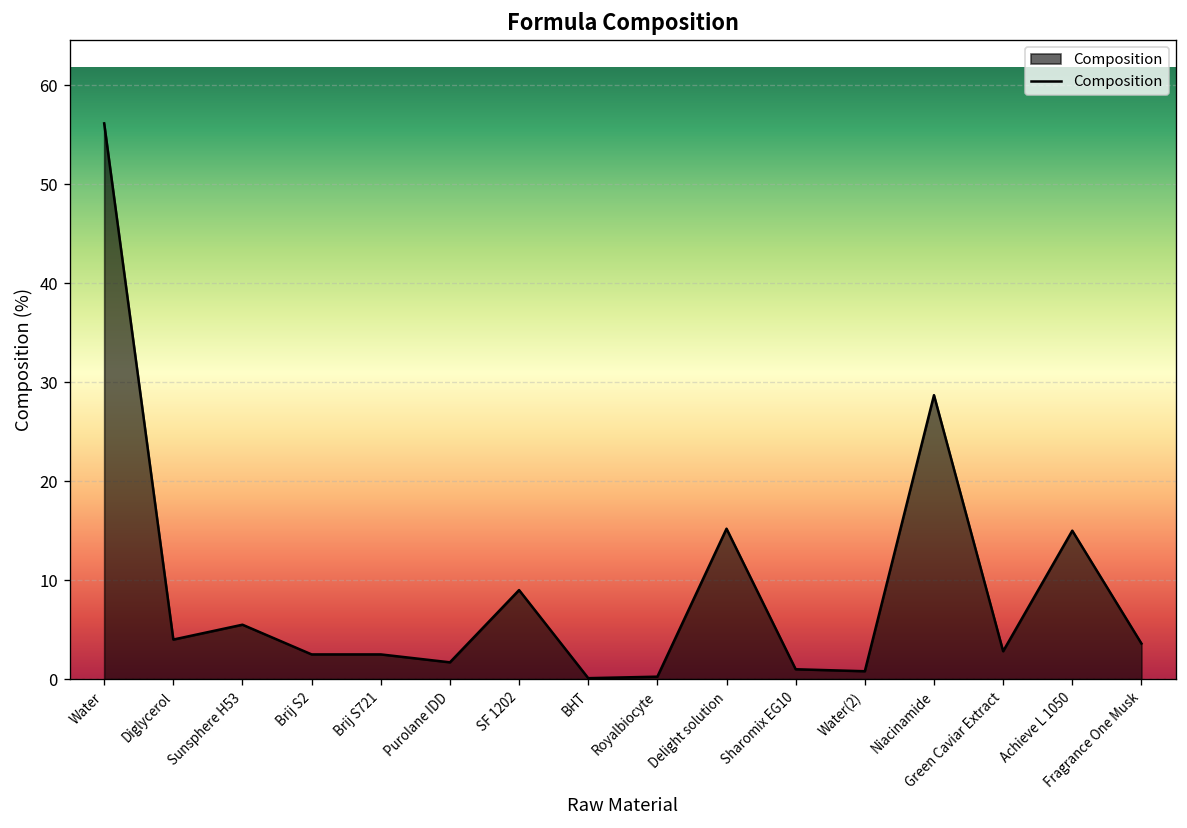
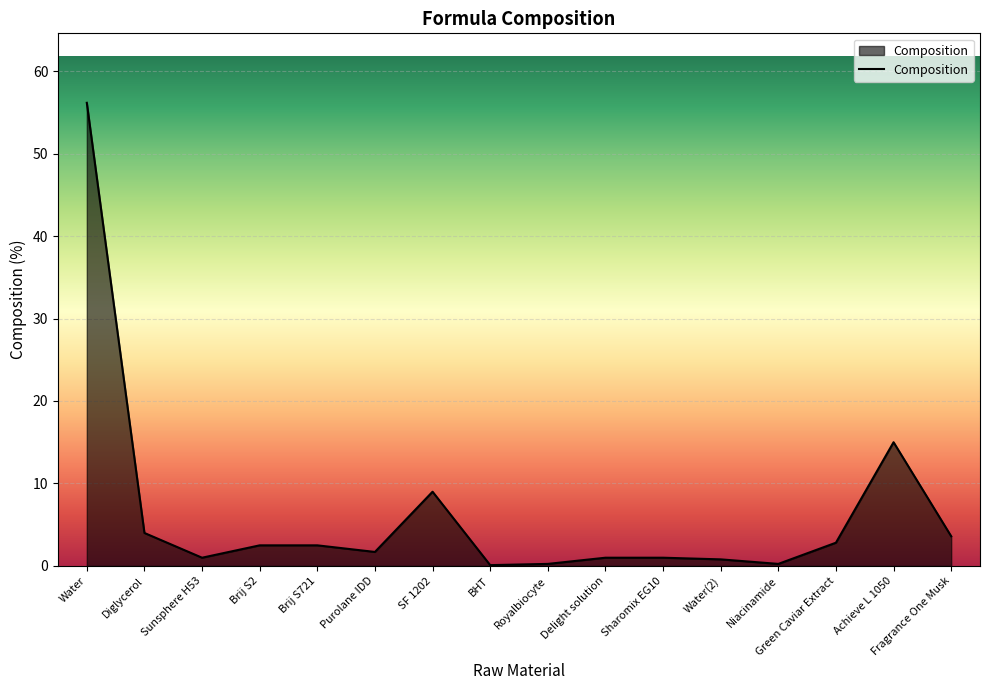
Sunsphere H53: 6 -> 1
Delight solution: 15 -> 1
Niacinamide: 29 -> 0
